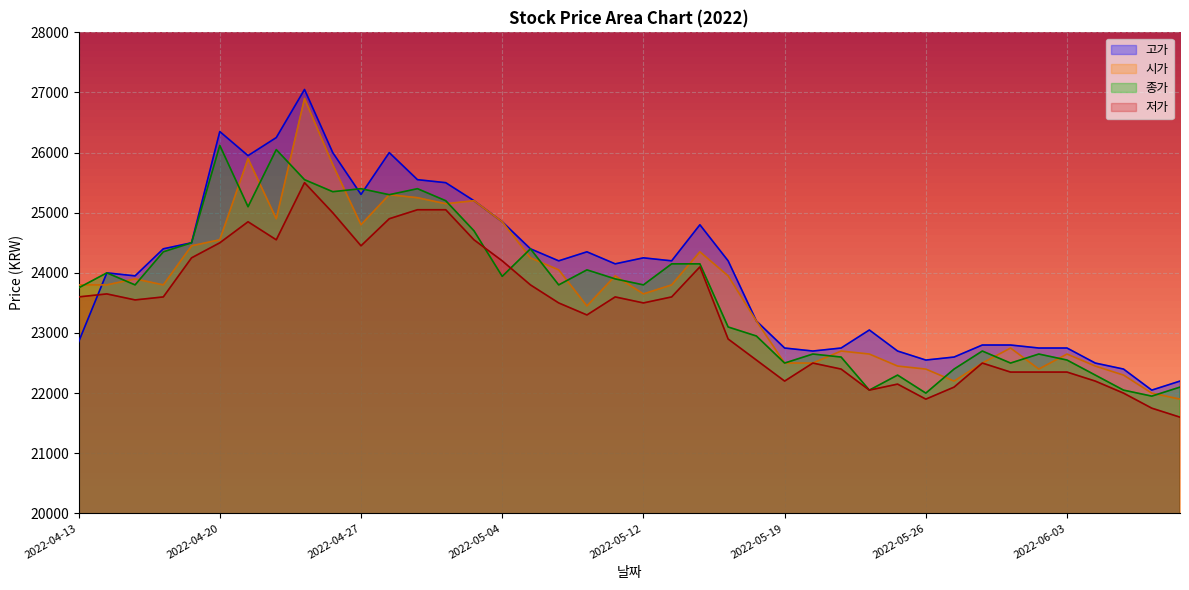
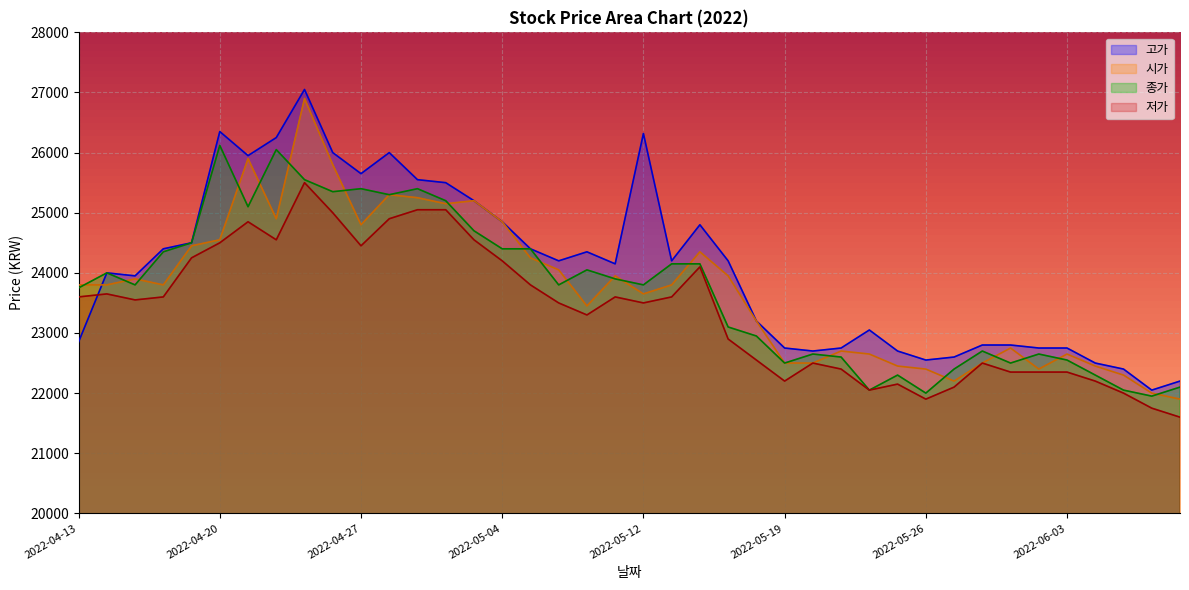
고가, 2022-04-27: 25300 -> 25700
종가, 2022-05-04: 23900 -> 24400
고가, 2022-05-12: 24300 -> 26300
